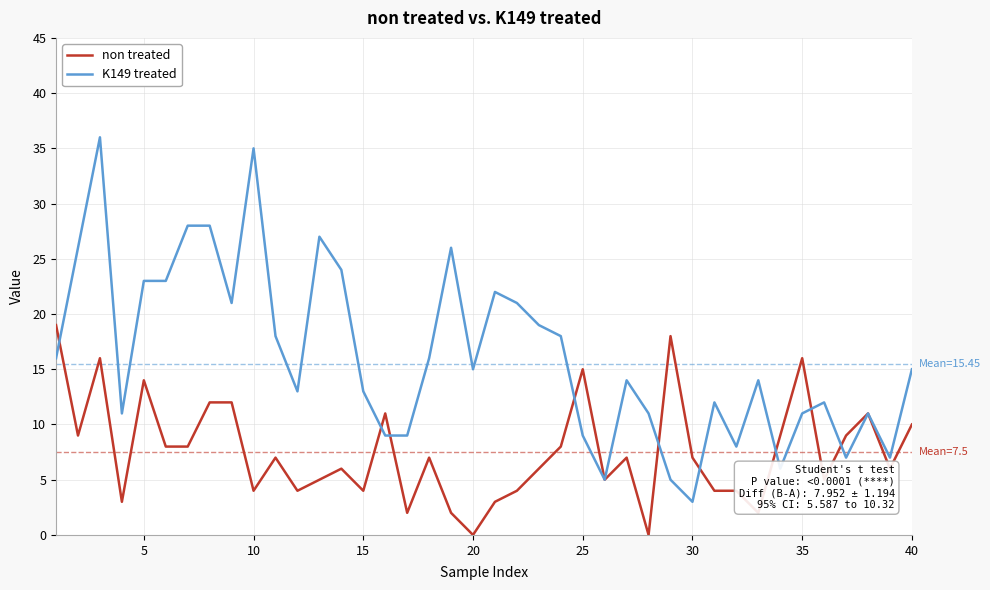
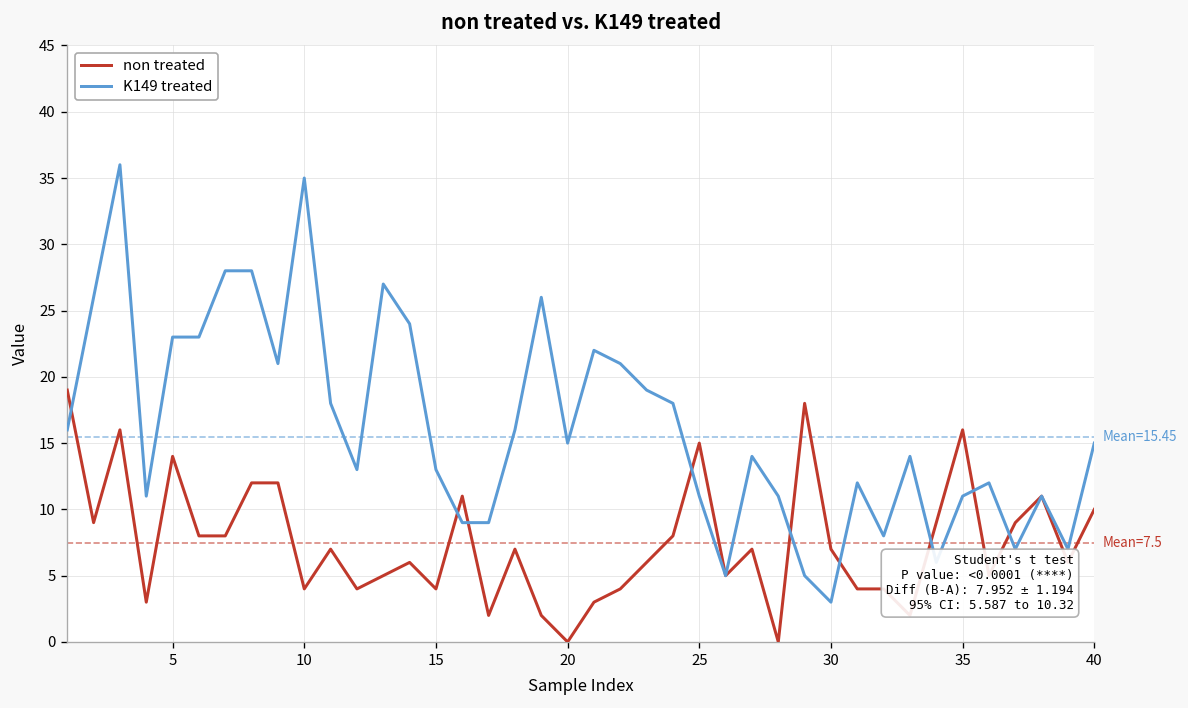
K149 treated, 25: 9 -> 11
